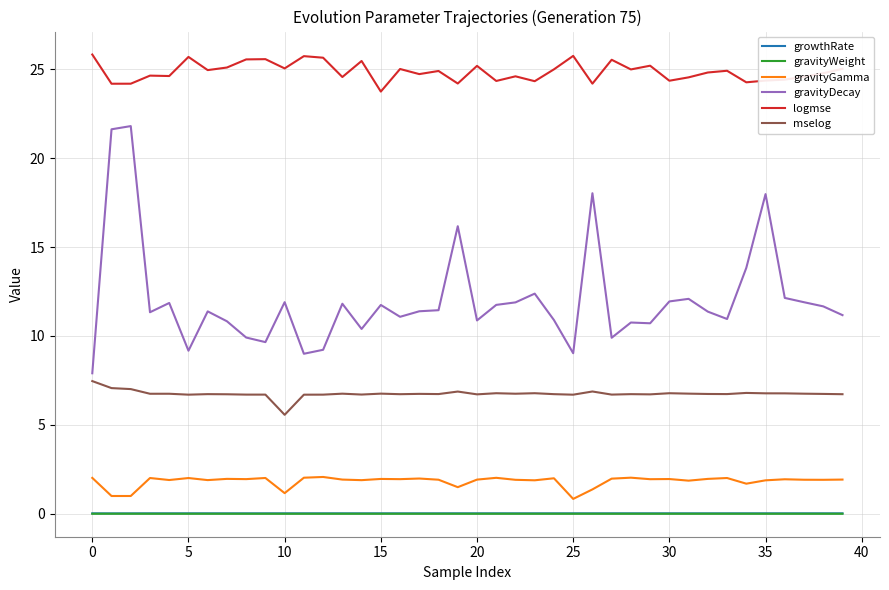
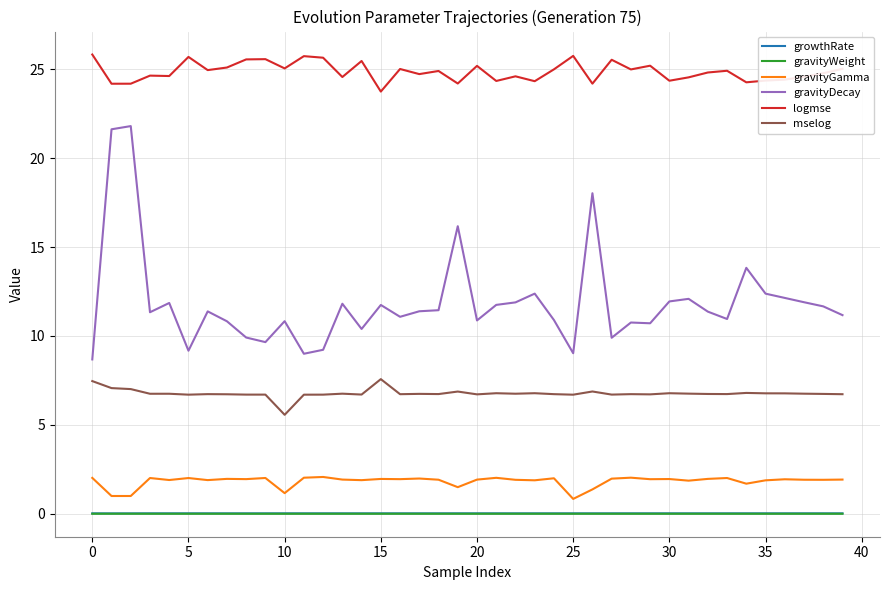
gravityDecay, 0: 7.9 -> 8.7
gravityDecay, 10: 11.9 -> 10.8
mselog, 15: 6.8 -> 7.6
gravityDecay, 35: 18.0 -> 12.4
